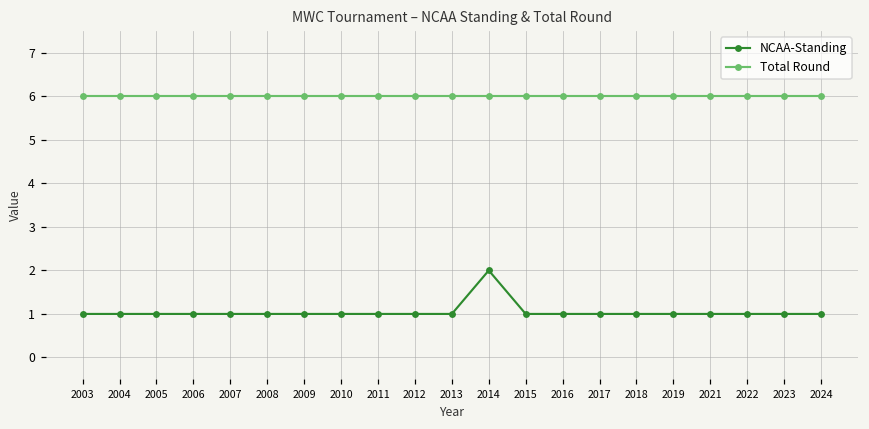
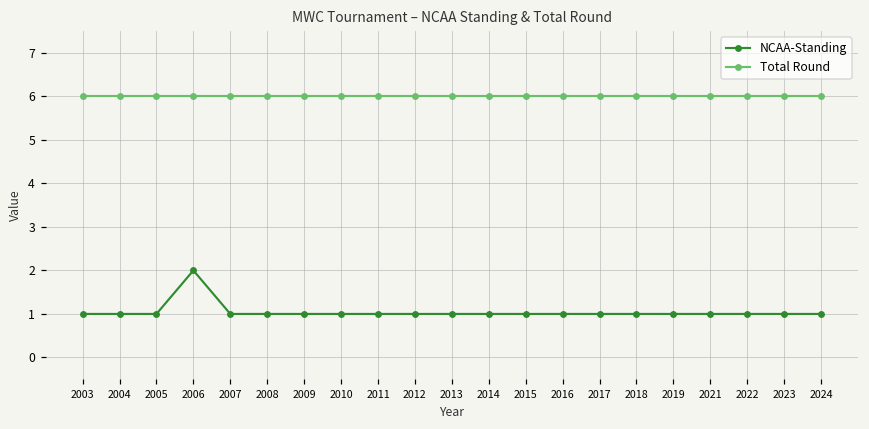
NCAA-Standing, 2006: 1 -> 2
NCAA-Standing, 2014: 2 -> 1
